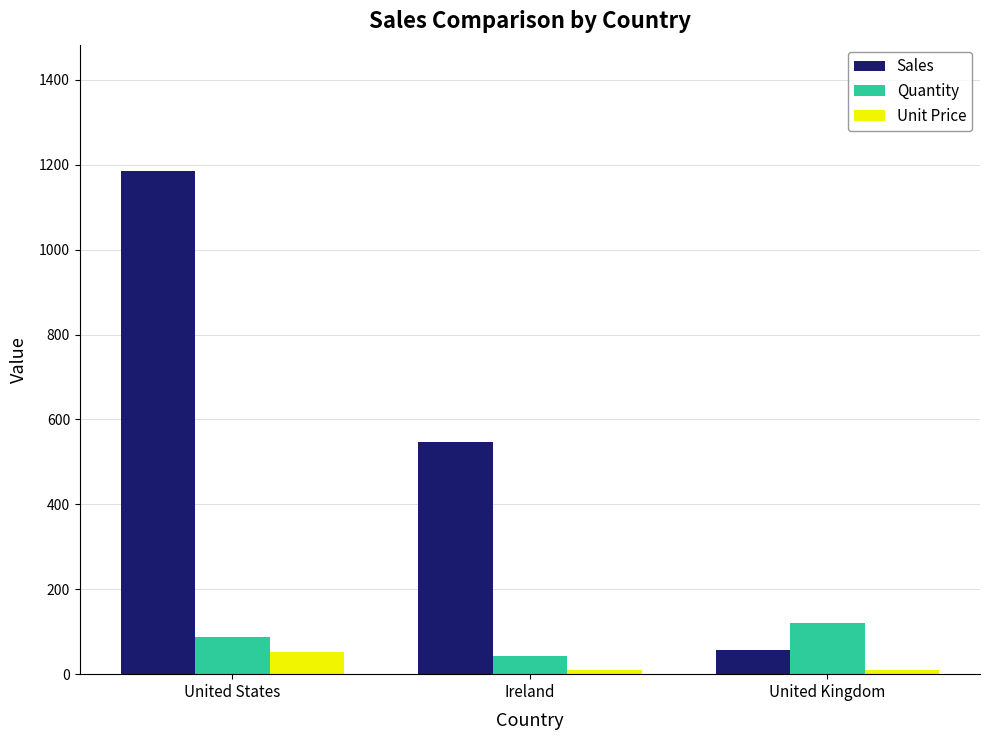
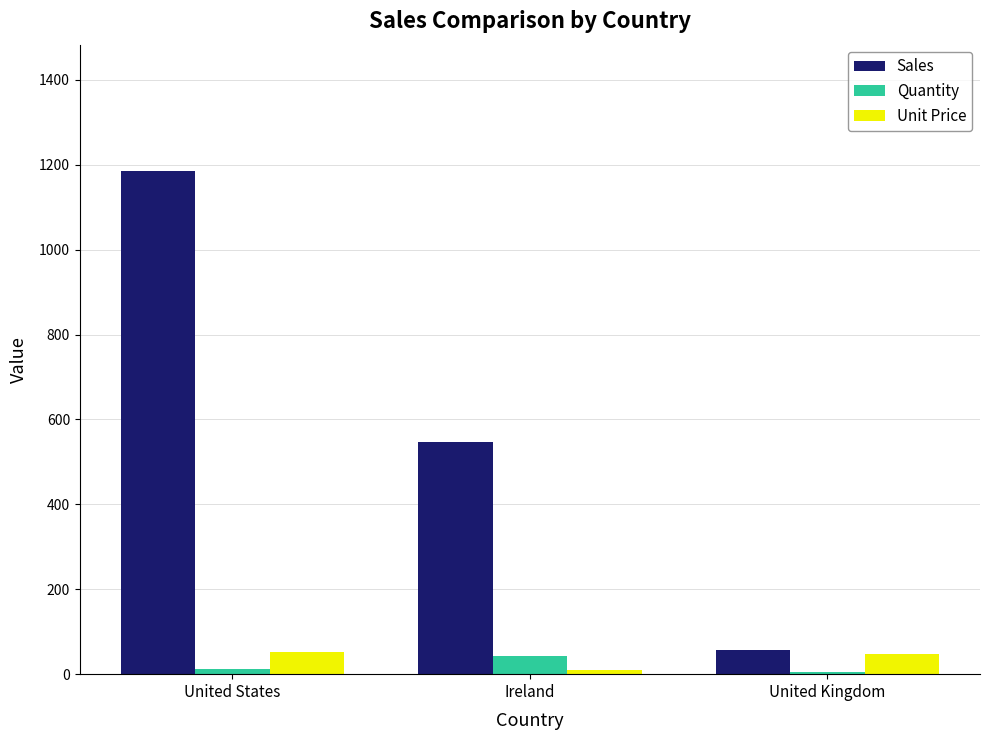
Quantity, United States: 90 -> 10
Quantity, United Kingdom: 120 -> 10
Unit Price, United Kingdom: 10 -> 50
